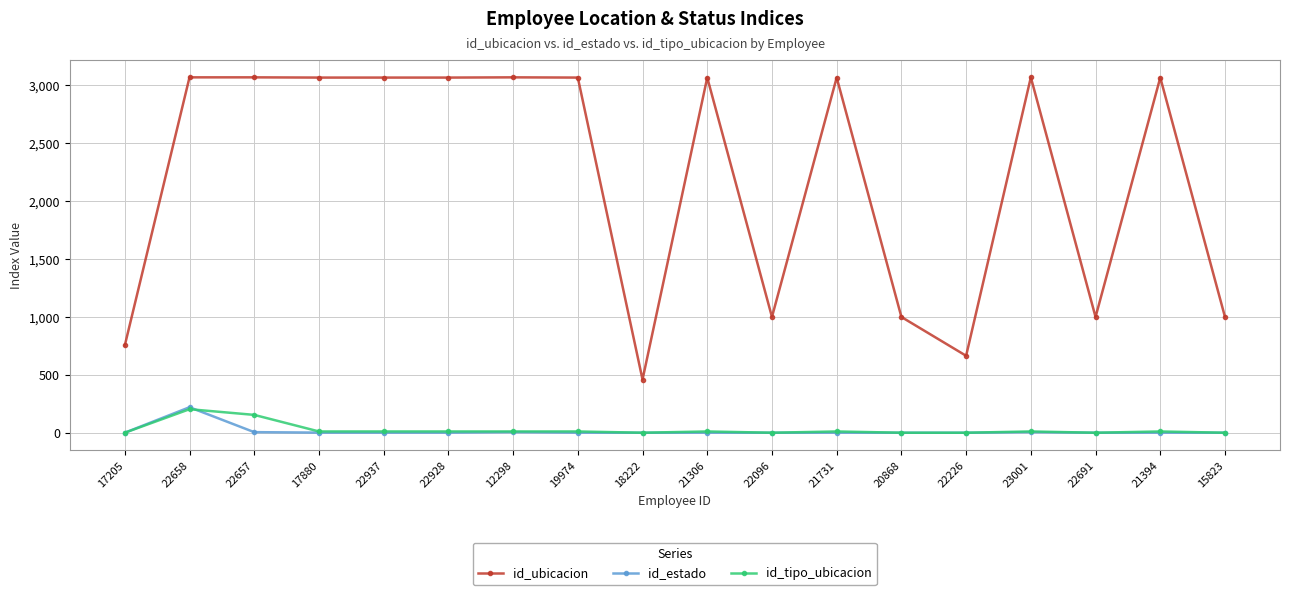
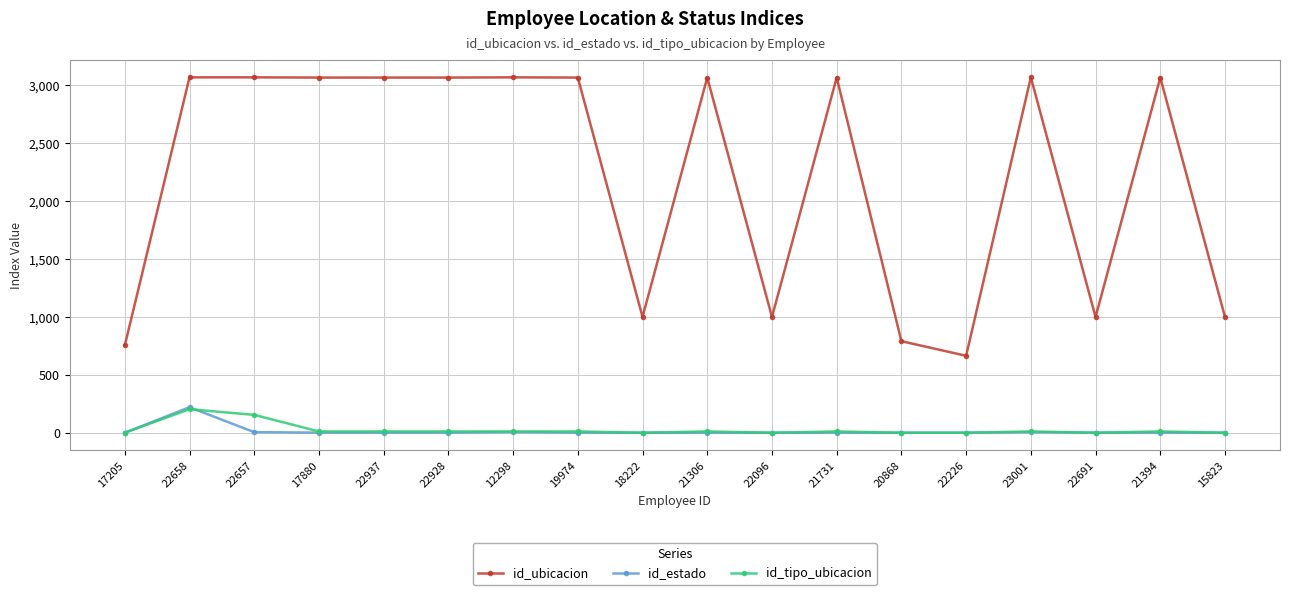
id_ubicacion, 18222: 460 -> 1,000
id_ubicacion, 20868: 1,000 -> 790
